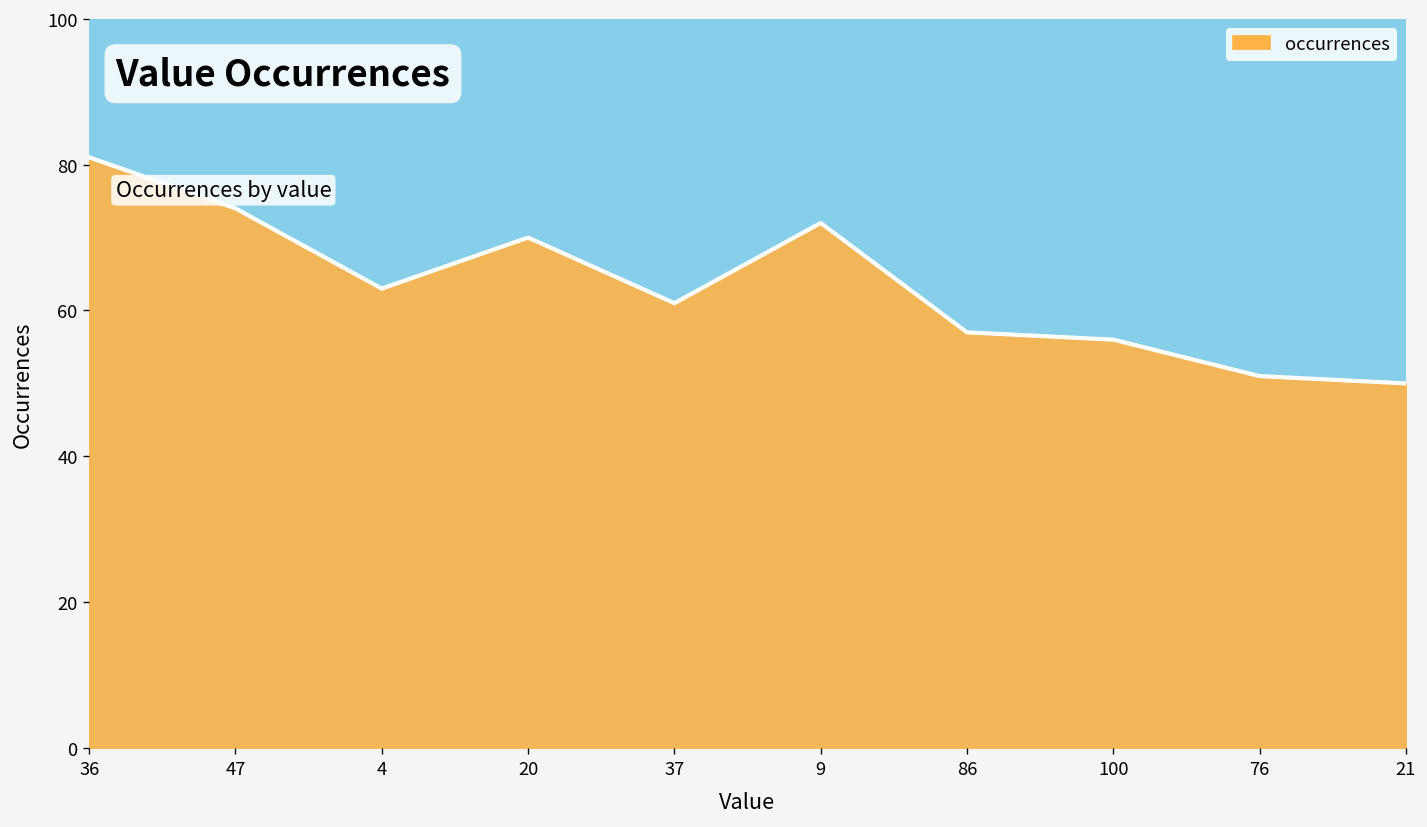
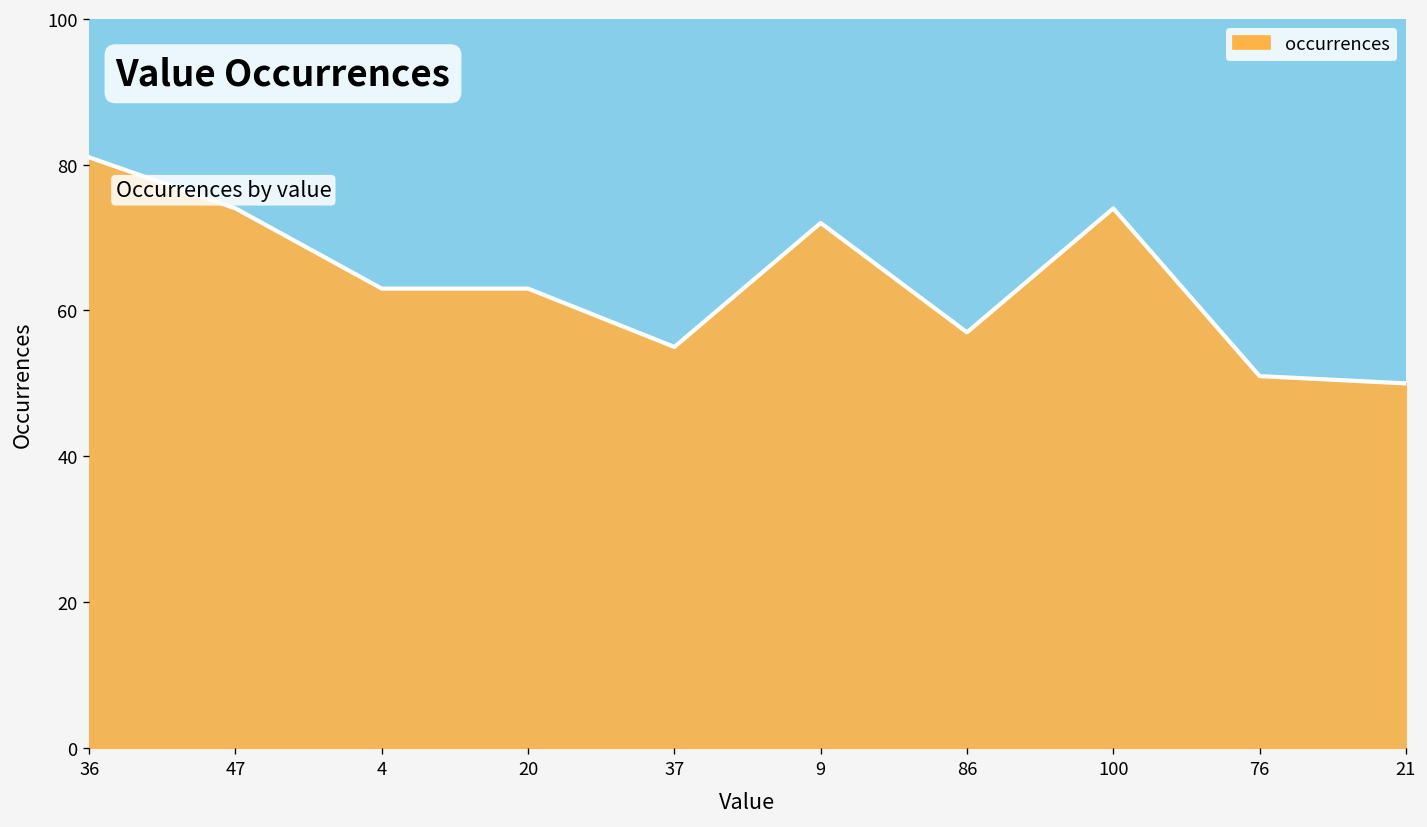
20: 70 -> 63
37: 61 -> 55
100: 56 -> 74
